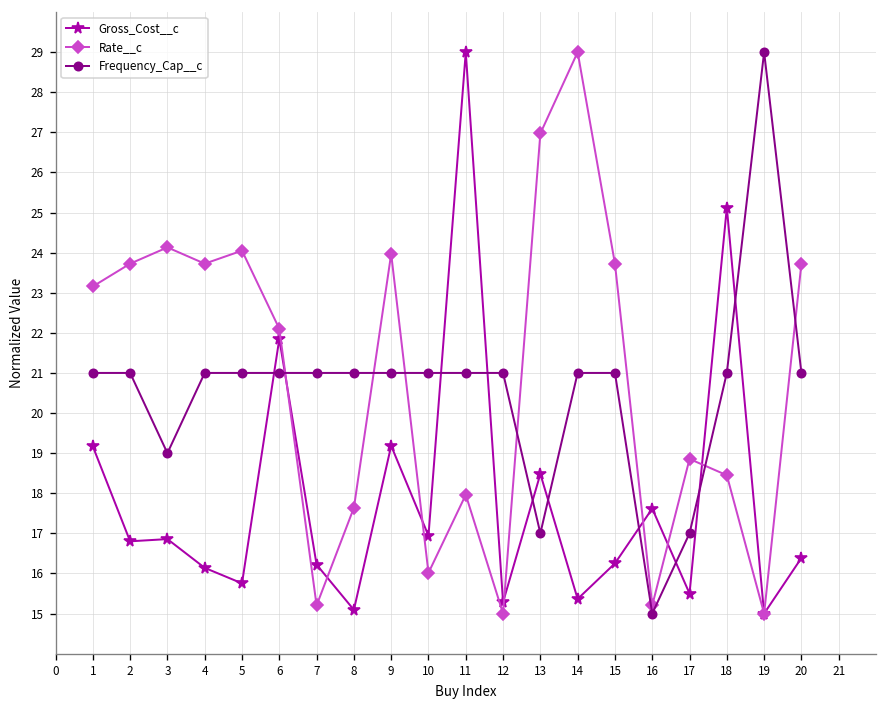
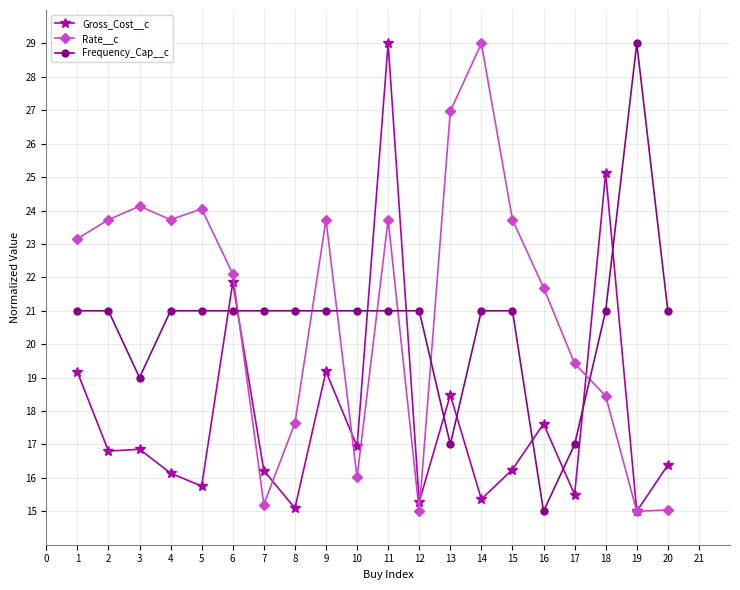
Rate__c, 9: 24.0 -> 23.7
Rate__c, 11: 18.0 -> 23.7
Rate__c, 16: 15.2 -> 21.7
Rate__c, 17: 18.9 -> 19.4
Rate__c, 20: 23.7 -> 15.0
